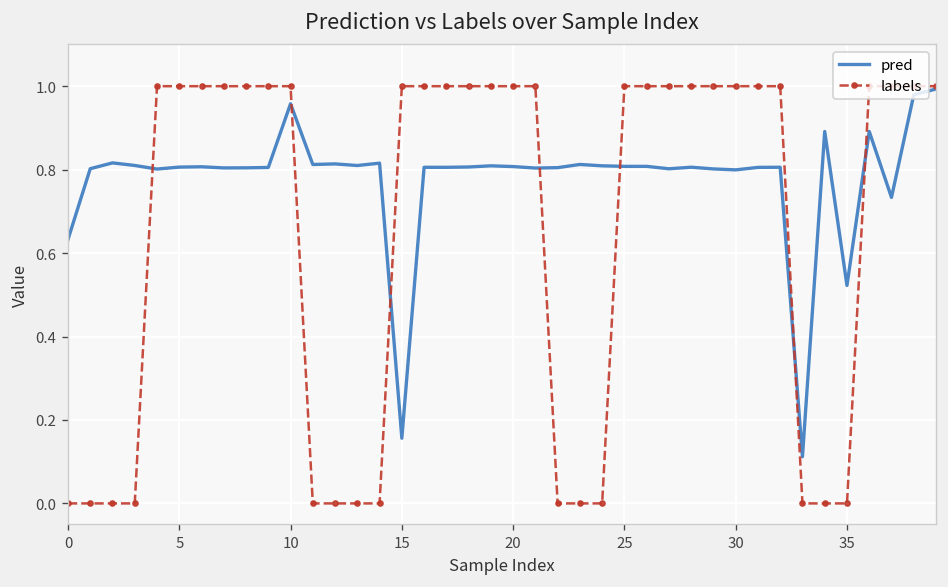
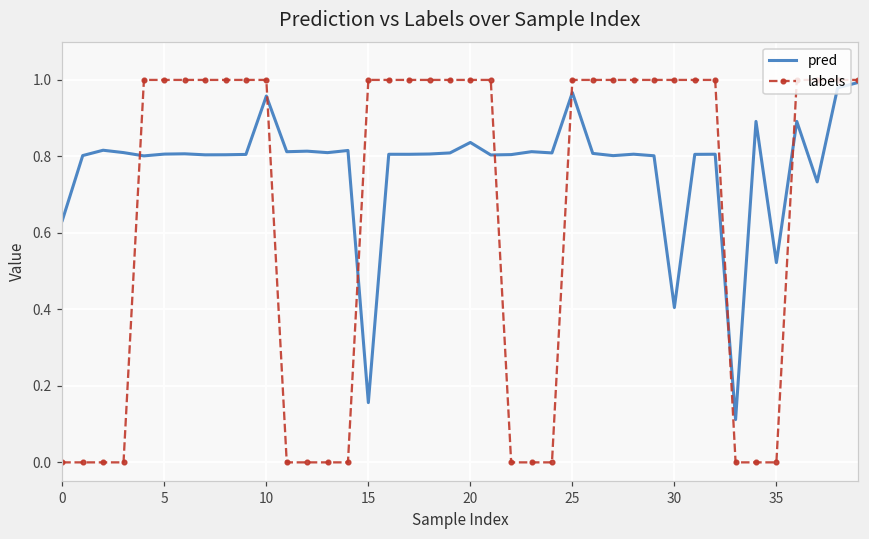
pred, 20: 0.81 -> 0.84
pred, 25: 0.81 -> 0.97
pred, 30: 0.80 -> 0.40
